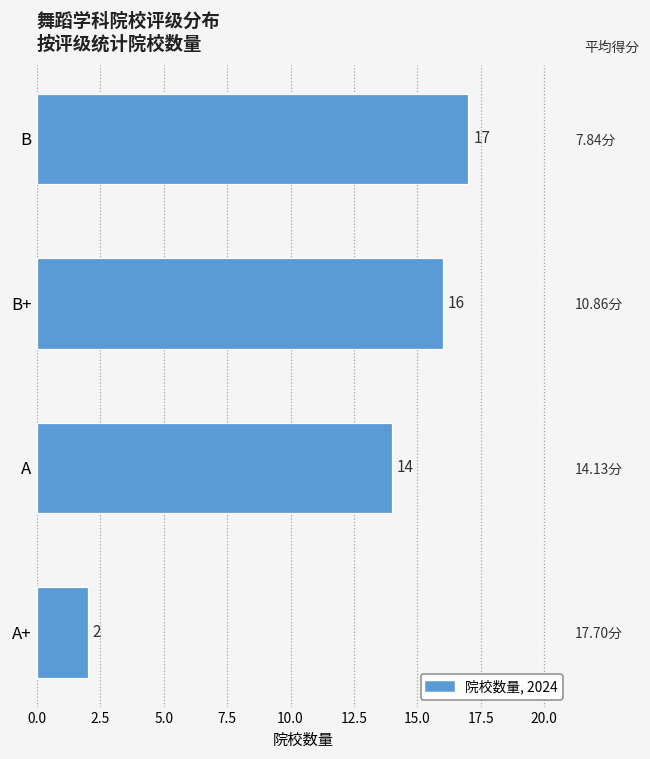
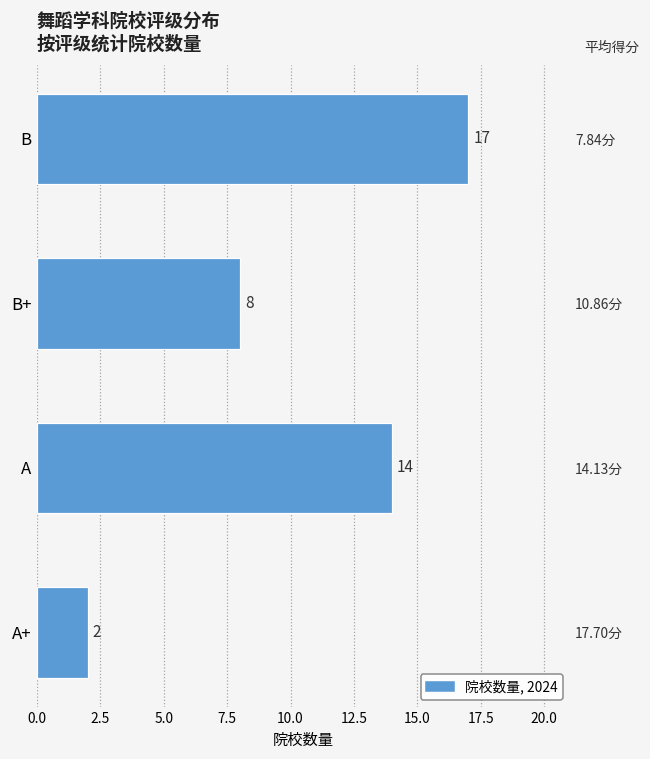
B+: 16 -> 8
